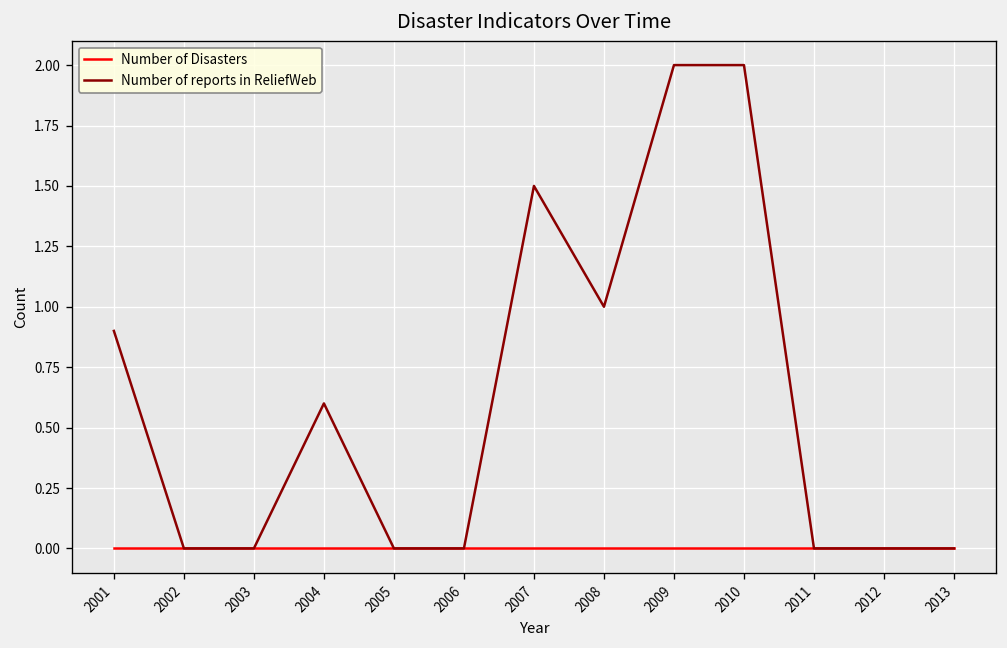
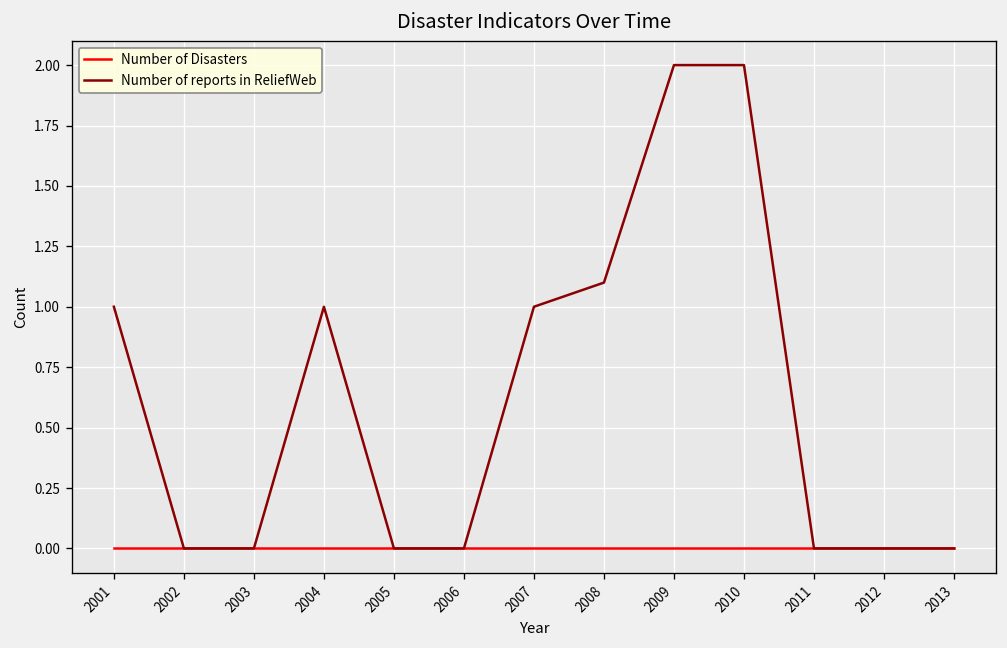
Number of reports in ReliefWeb, 2001: 0.9 -> 1.0
Number of reports in ReliefWeb, 2004: 0.6 -> 1.0
Number of reports in ReliefWeb, 2007: 1.5 -> 1.0
Number of reports in ReliefWeb, 2008: 1.0 -> 1.1
